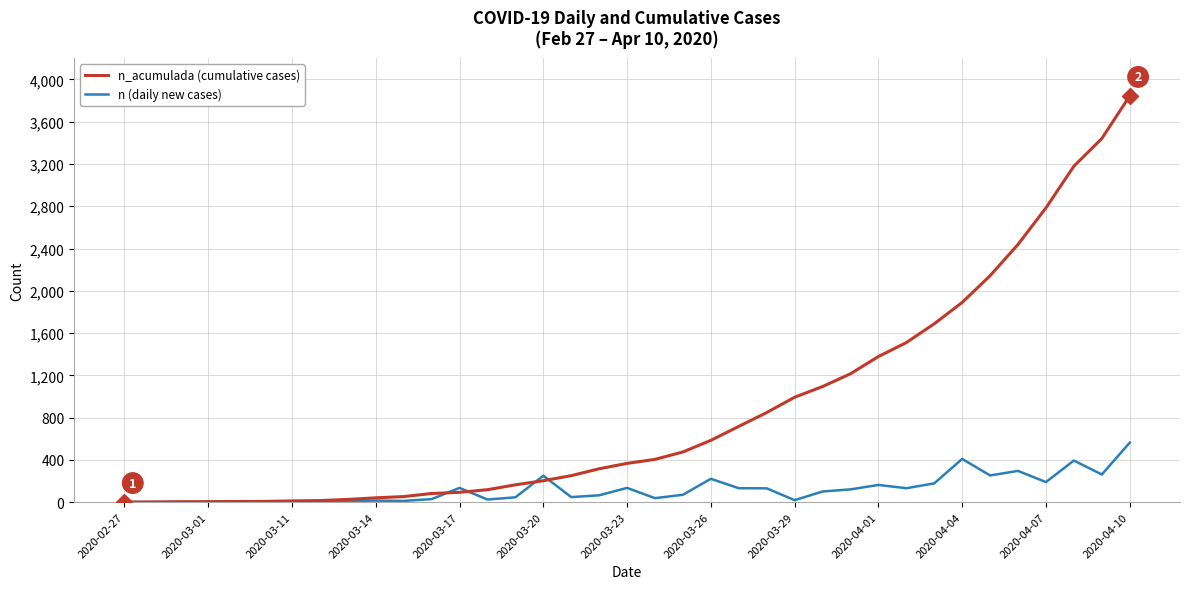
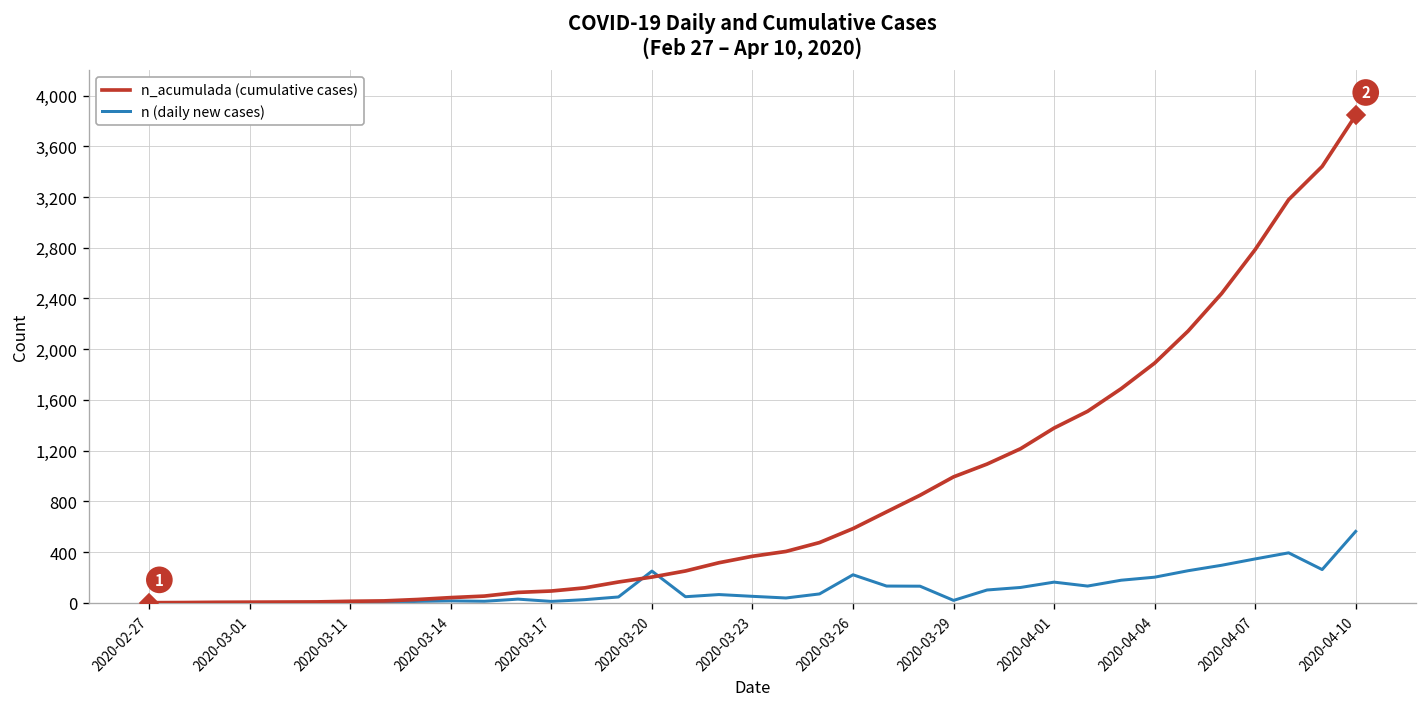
n (daily new cases), 2020-03-17: 140 -> 10
n (daily new cases), 2020-03-23: 140 -> 50
n (daily new cases), 2020-04-04: 410 -> 200
n (daily new cases), 2020-04-07: 190 -> 350
